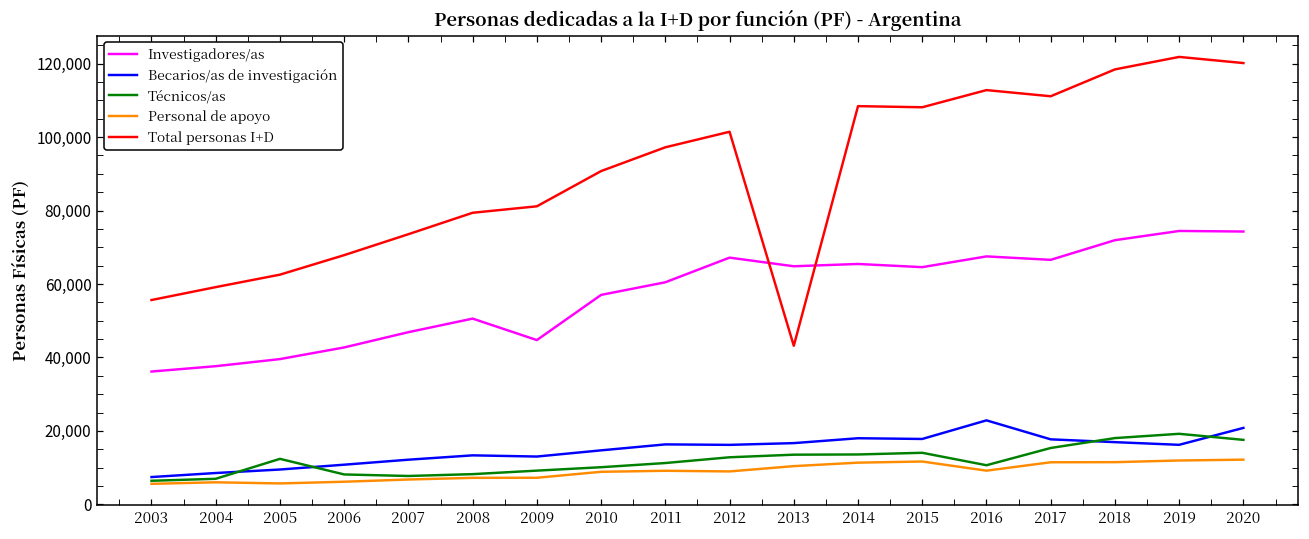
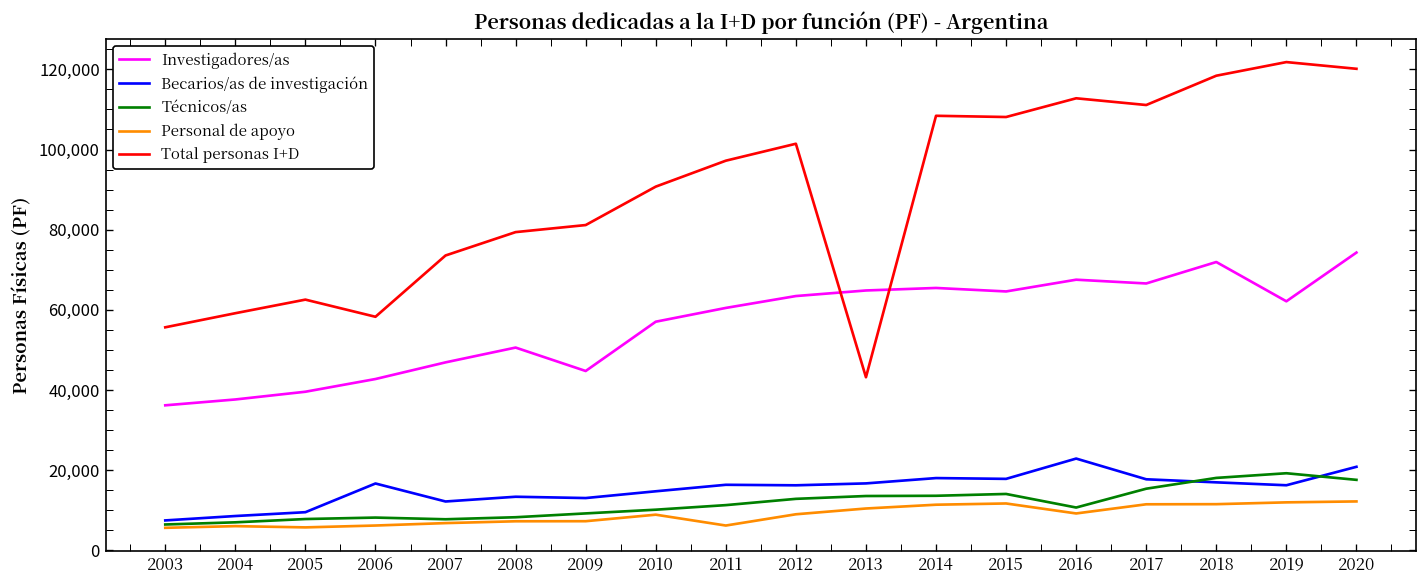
Técnicos/as, 2005: 12,000 -> 8,000
Becarios/as de investigación, 2006: 11,000 -> 17,000
Total personas I+D, 2006: 68,000 -> 58,000
Personal de apoyo, 2011: 9,000 -> 6,000
Investigadores/as, 2012: 67,000 -> 63,000
Investigadores/as, 2019: 74,000 -> 62,000
